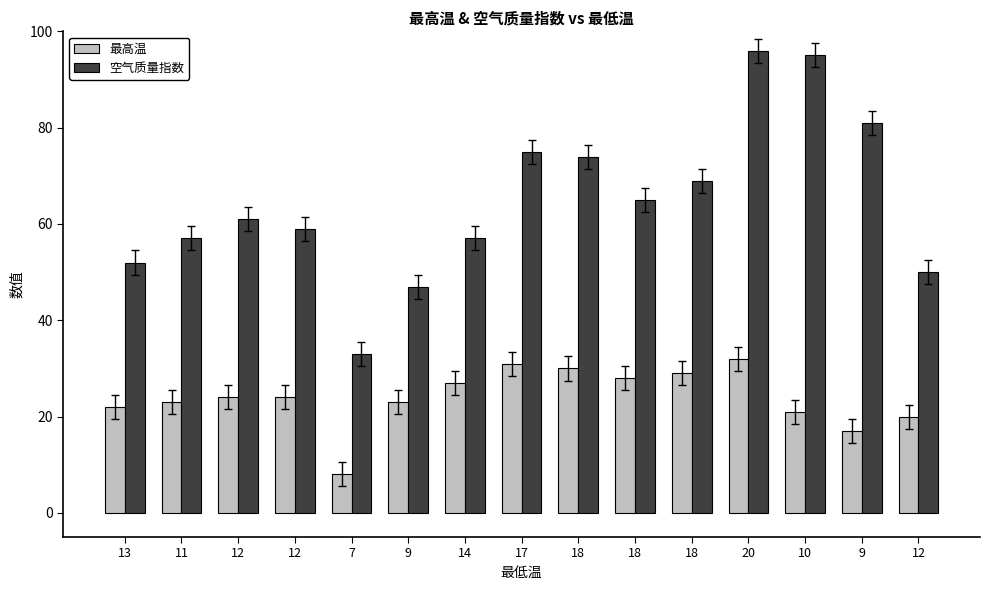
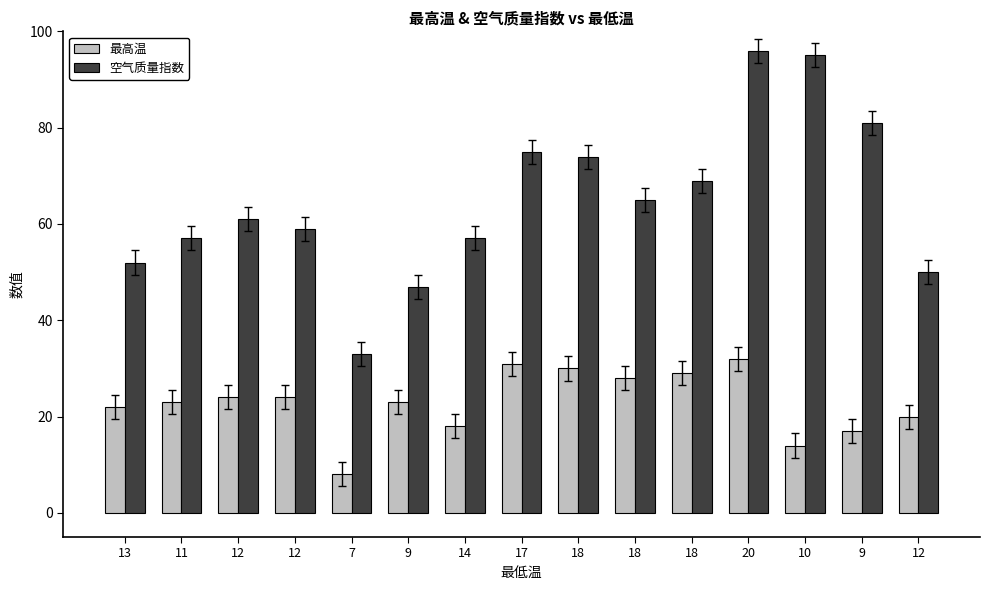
最高温, 14: 27 -> 18
最高温, 10: 21 -> 14
